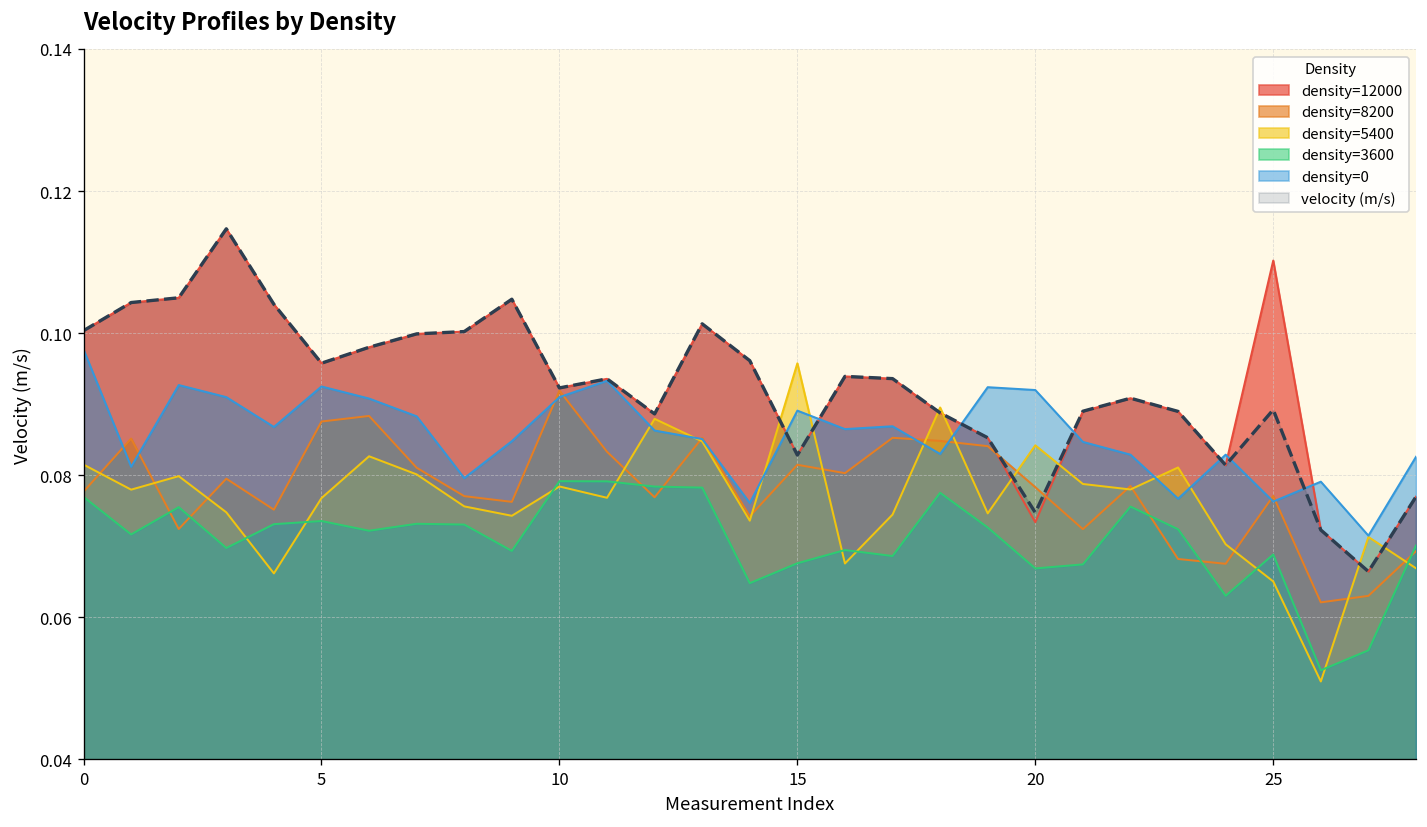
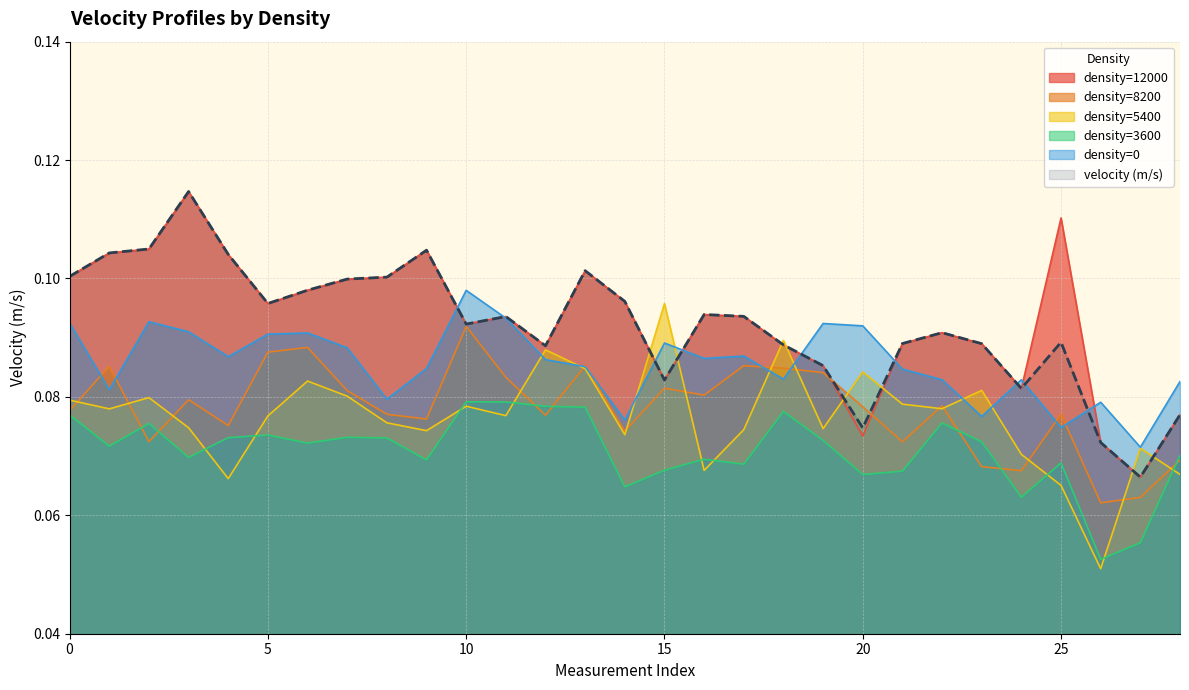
density=5400, 0: 0.082 -> 0.079
density=0, 0: 0.098 -> 0.093
density=0, 5: 0.093 -> 0.091
density=0, 10: 0.091 -> 0.098
density=0, 25: 0.076 -> 0.075
